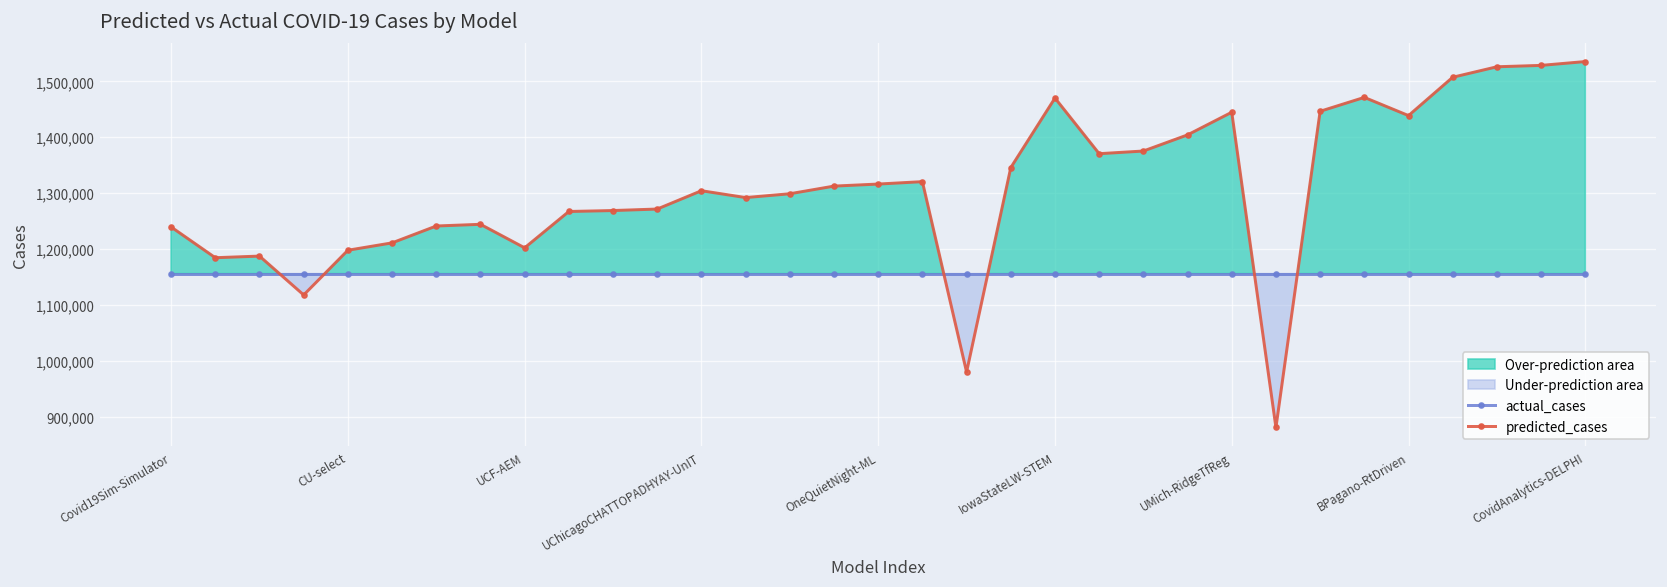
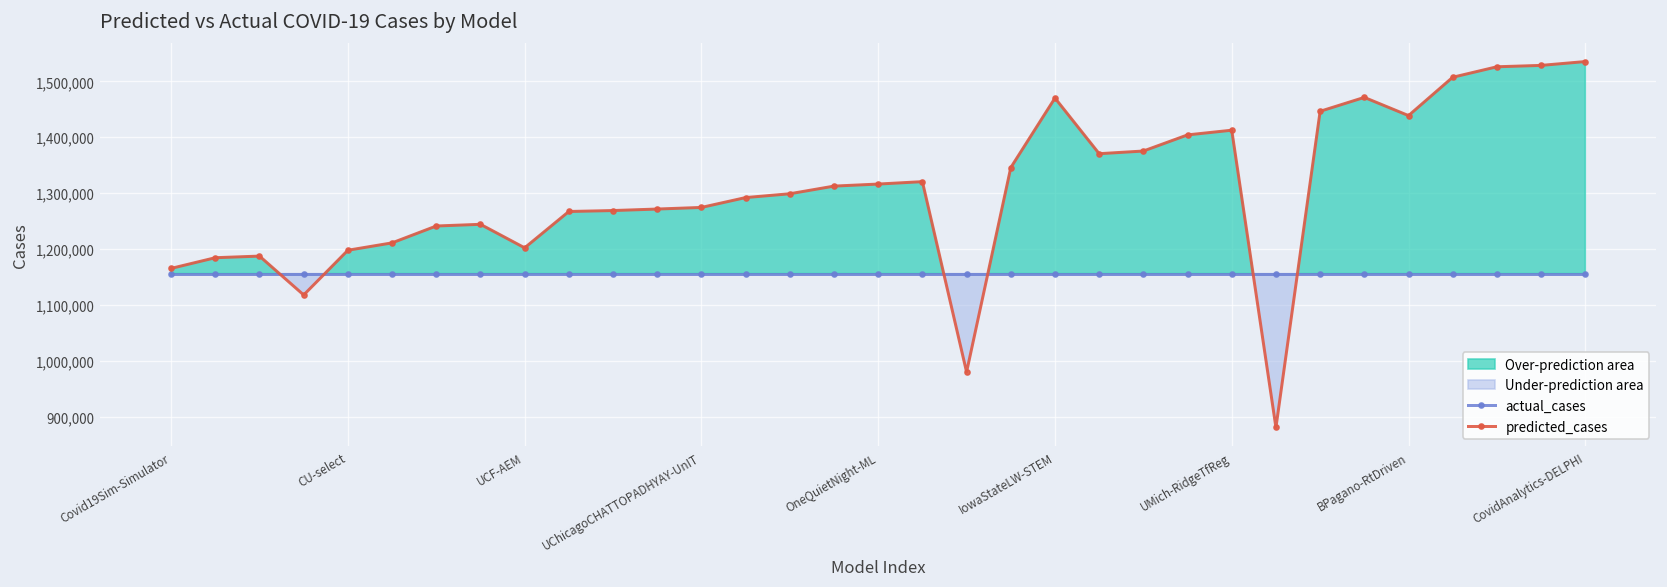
predicted_cases, Covid19Sim-Simulator: 1,240,000 -> 1,170,000
predicted_cases, UChicagoCHATTOPADHYAY-UnIT: 1,300,000 -> 1,270,000
predicted_cases, UMich-RidgeTfReg: 1,440,000 -> 1,410,000
